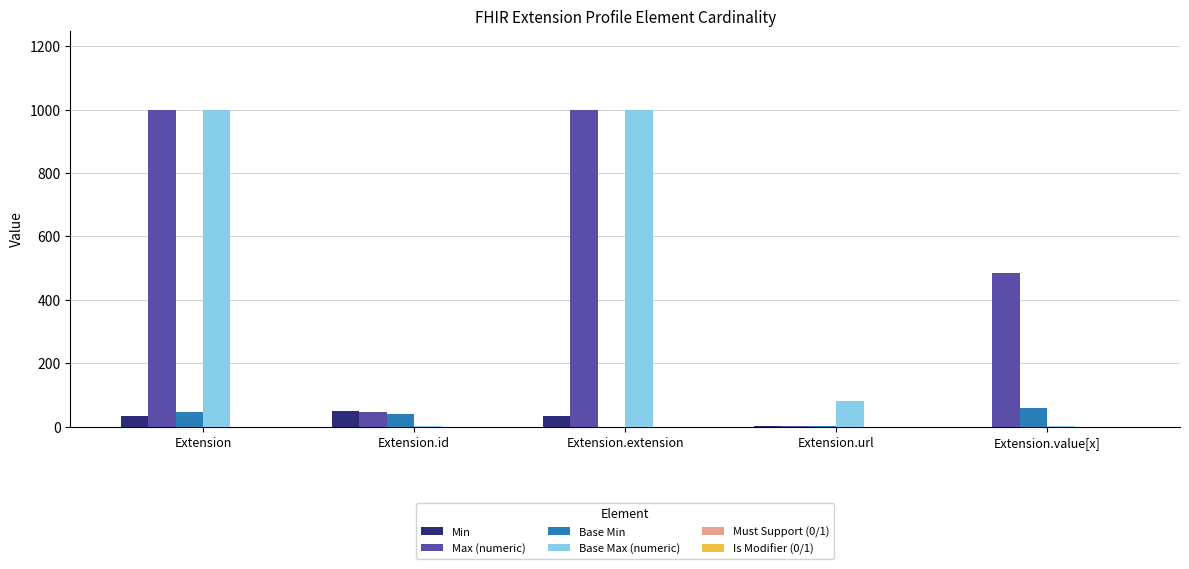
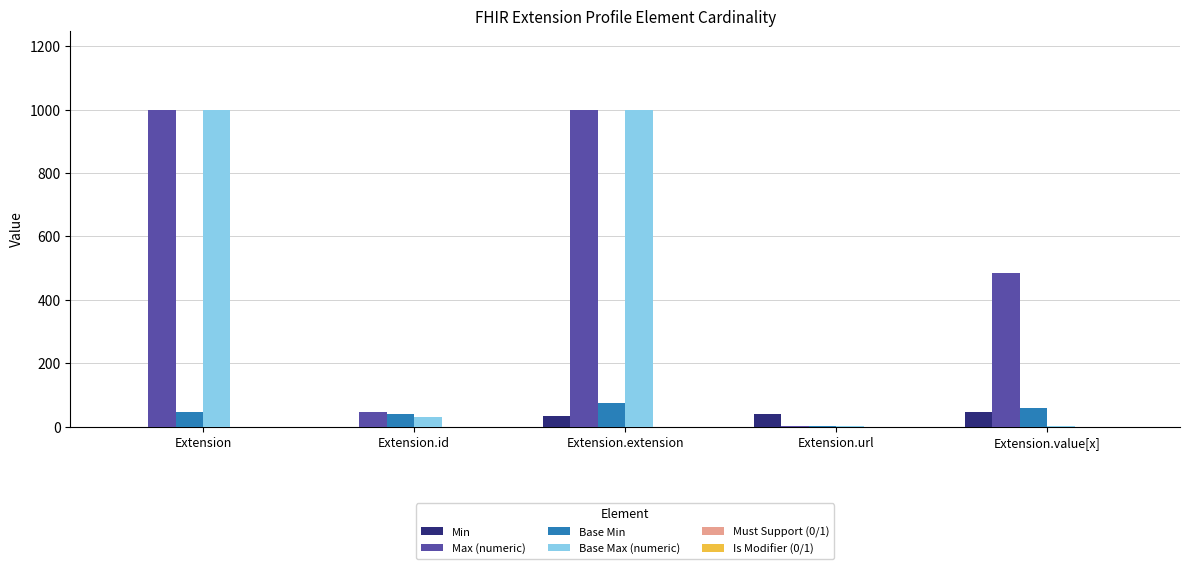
Min, Extension: 30 -> 0
Min, Extension.id: 50 -> 0
Base Max (numeric), Extension.id: 0 -> 30
Base Min, Extension.extension: 0 -> 70
Min, Extension.url: 0 -> 40
Base Max (numeric), Extension.url: 80 -> 0
Min, Extension.value[x]: 0 -> 50
